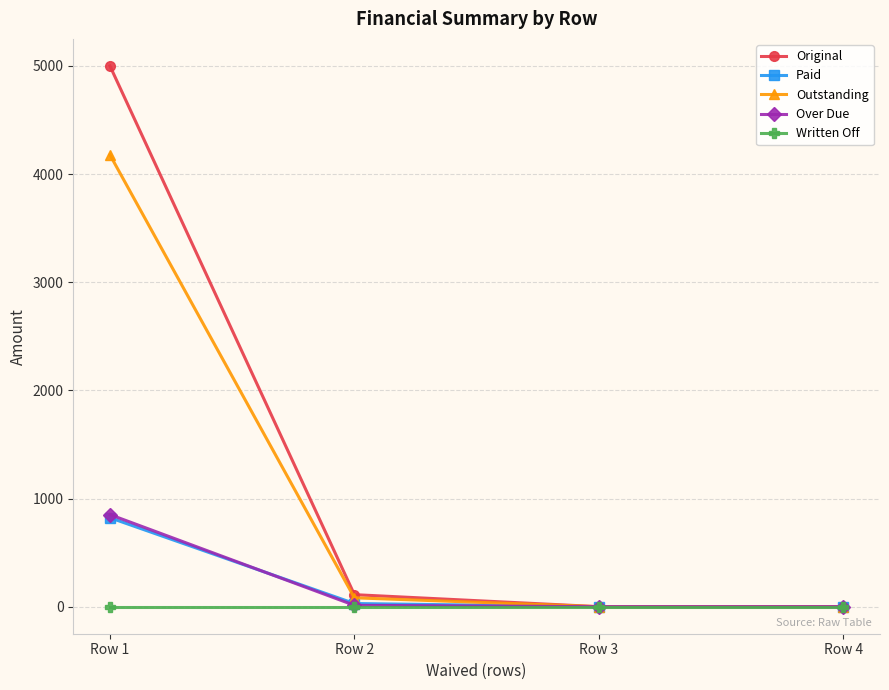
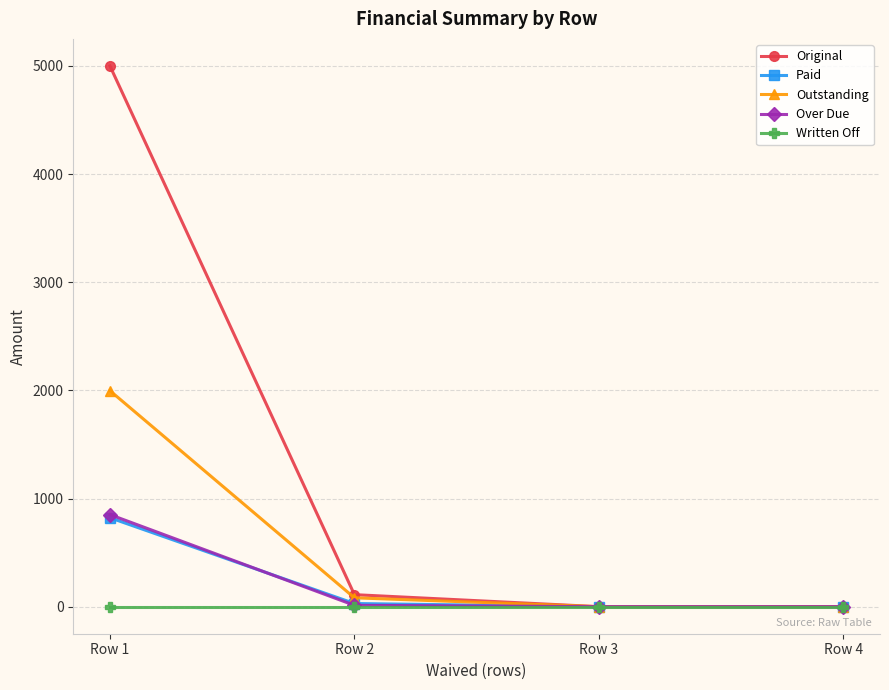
Outstanding, Row 1: 4180 -> 2000
